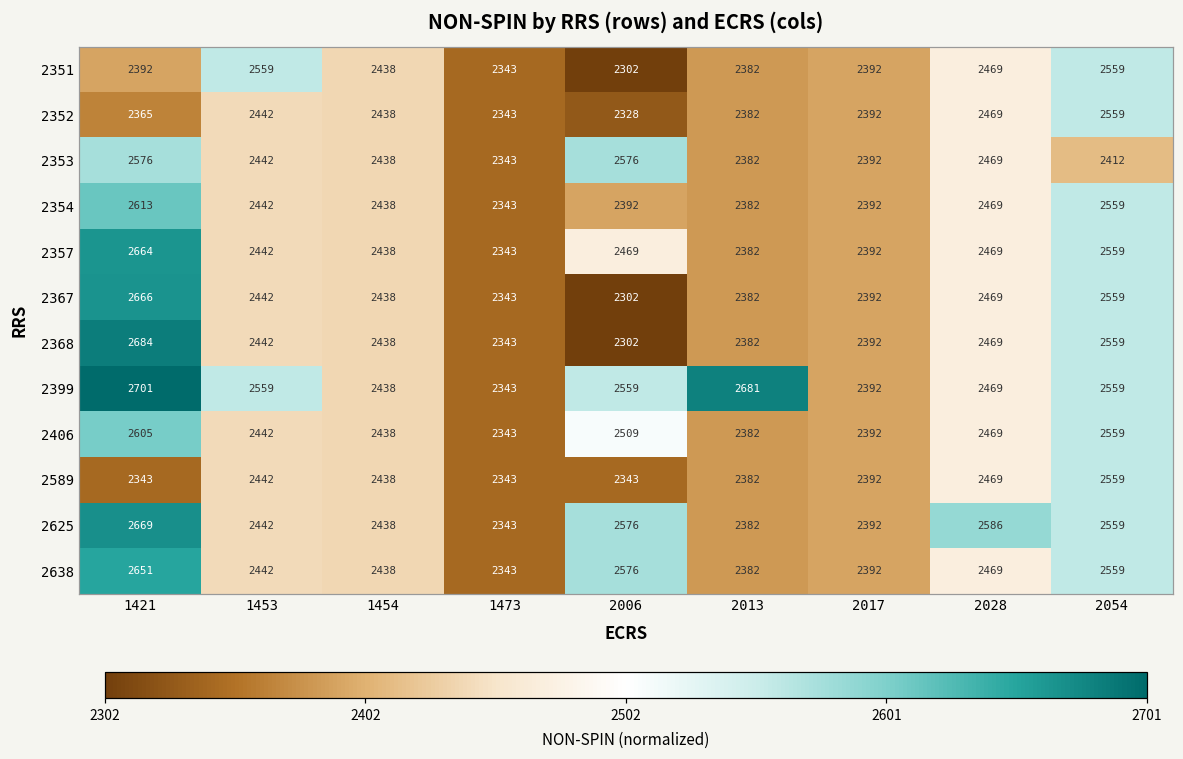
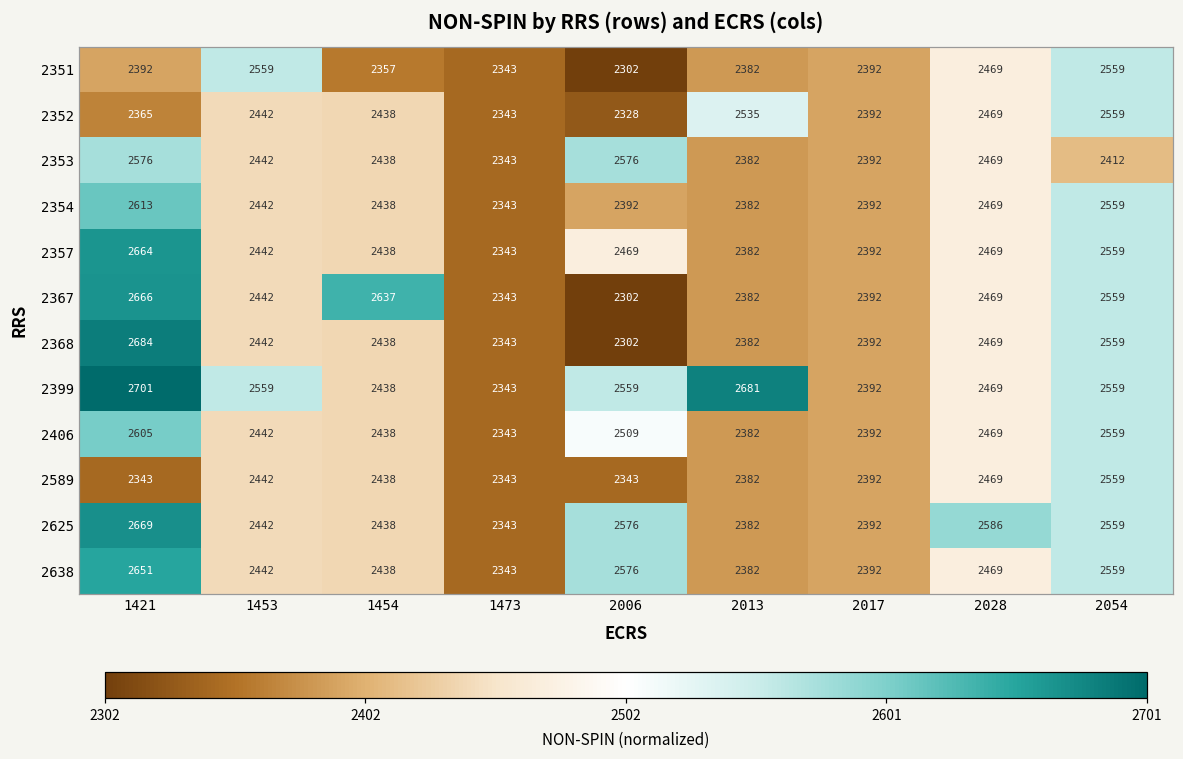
2351, 1454: 2438 -> 2357
2352, 2013: 2382 -> 2535
2367, 1454: 2438 -> 2637
